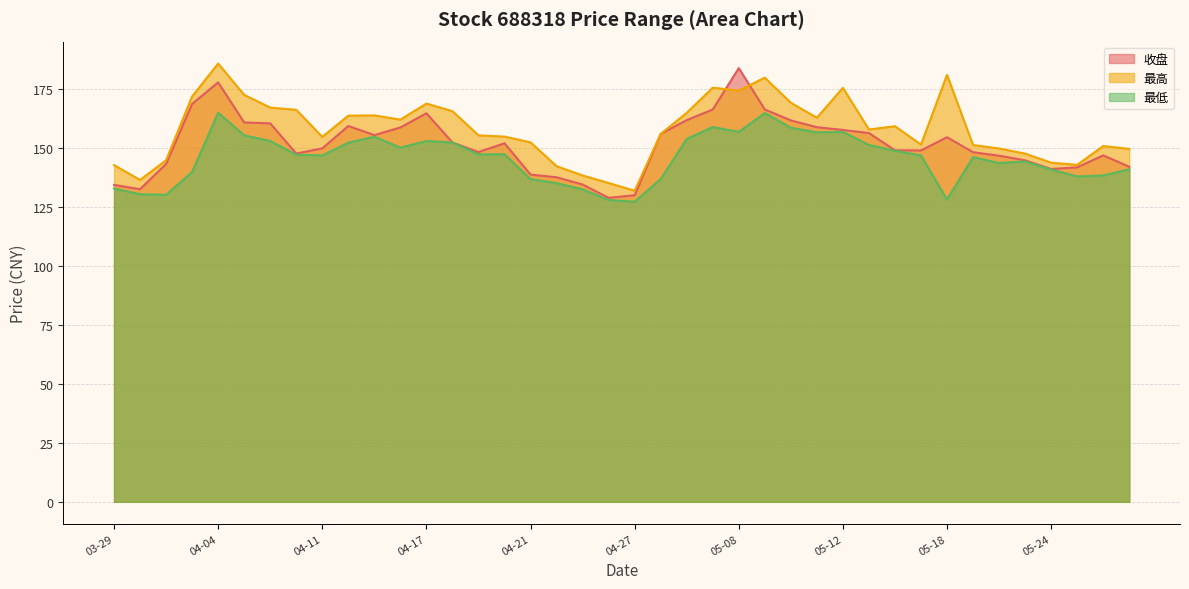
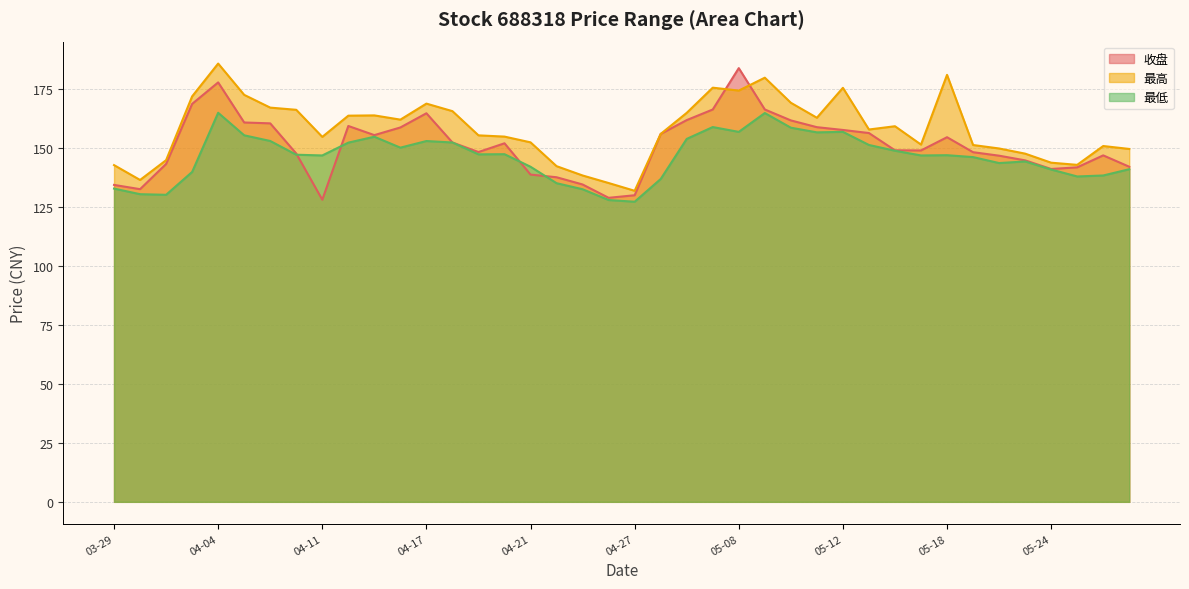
收盘, 04-11: 150 -> 128
最低, 04-21: 137 -> 142
最低, 05-18: 128 -> 147
